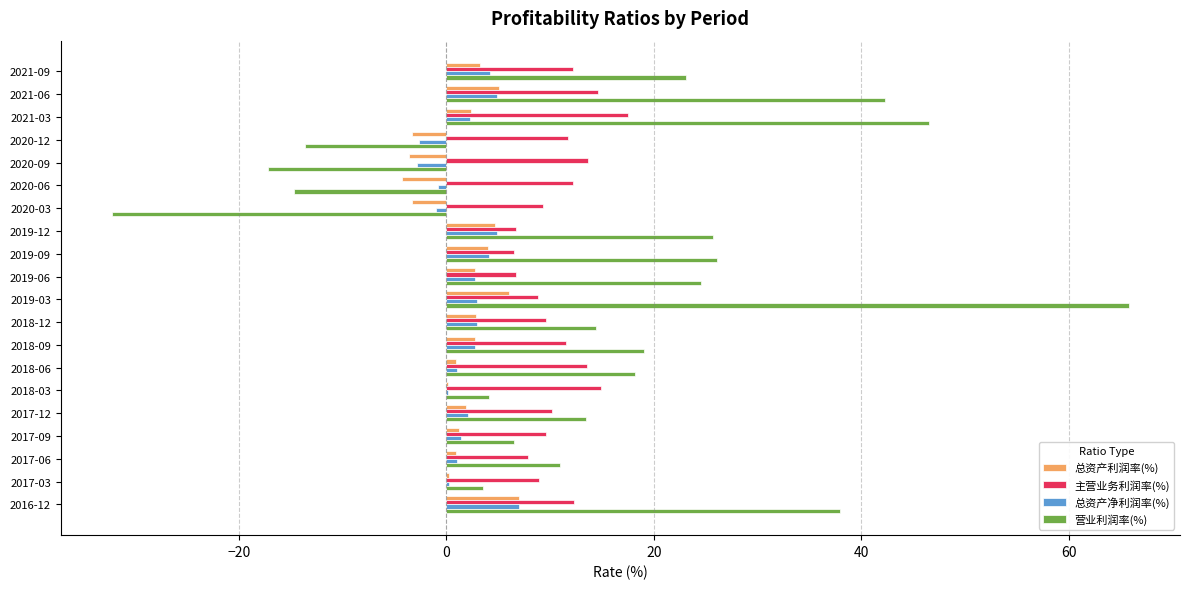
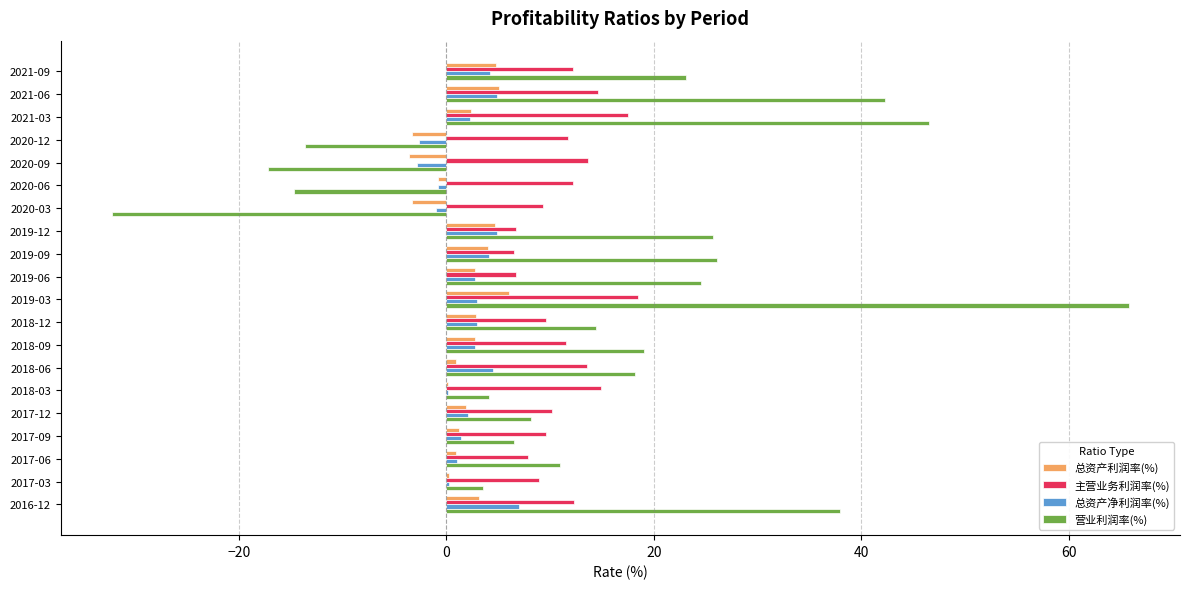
总资产利润率(%), 2021-09: 3.2 -> 4.8
总资产利润率(%), 2020-06: -4.3 -> -0.8
主营业务利润率(%), 2019-03: 8.8 -> 18.5
总资产净利润率(%), 2018-06: 1.0 -> 4.5
营业利润率(%), 2017-12: 13.5 -> 8.1
总资产利润率(%), 2016-12: 7.0 -> 3.2
